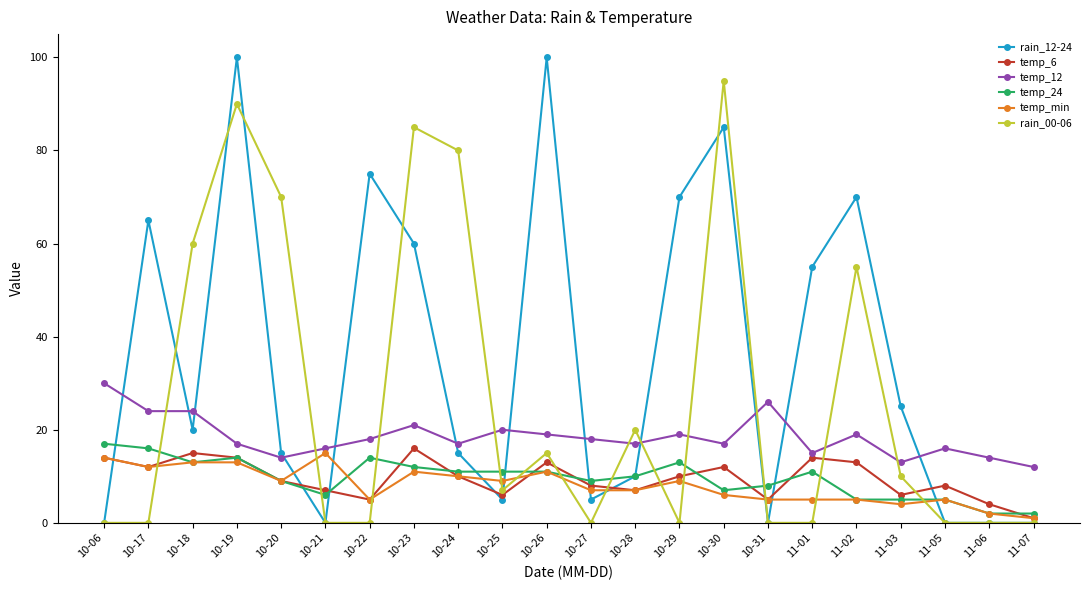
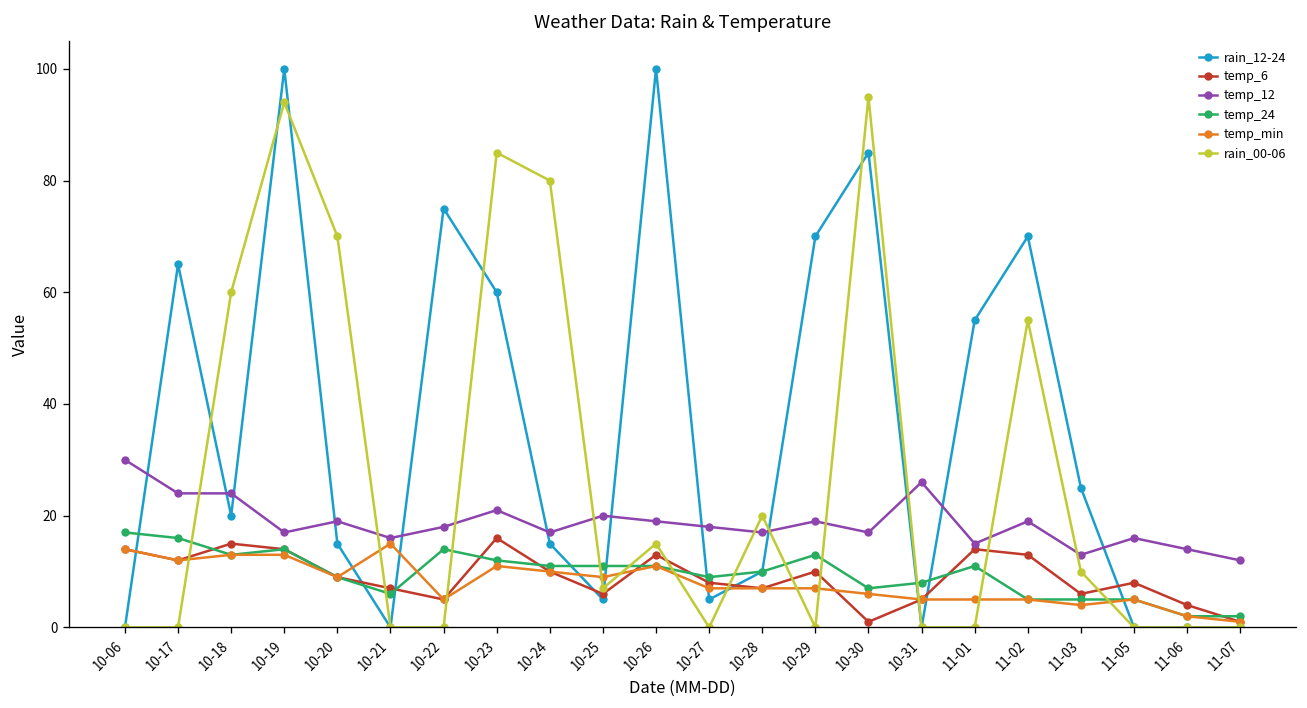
rain_00-06, 10-19: 90 -> 94
temp_12, 10-20: 14 -> 19
temp_min, 10-29: 9 -> 7
temp_6, 10-30: 12 -> 1
